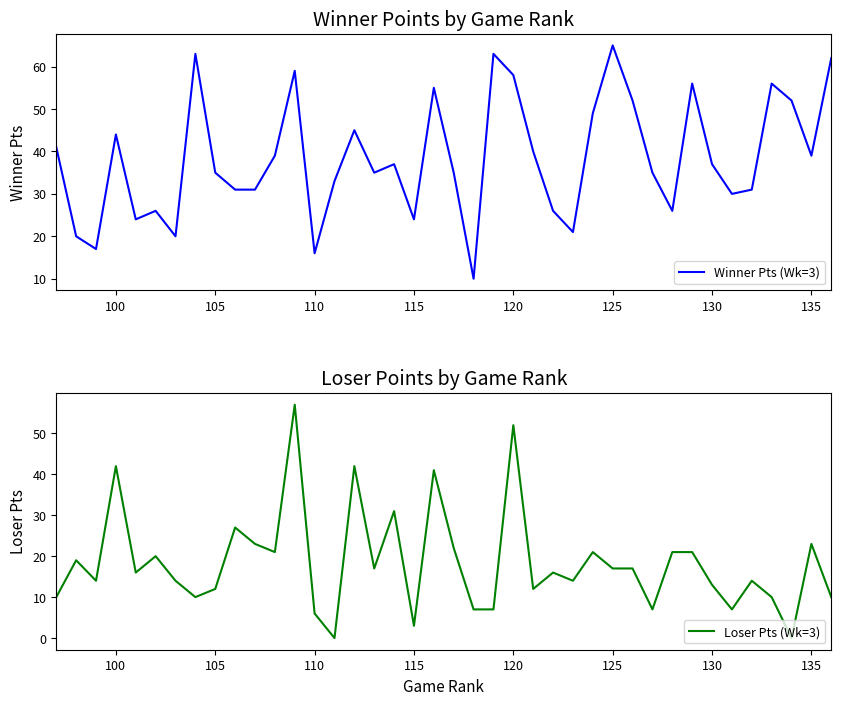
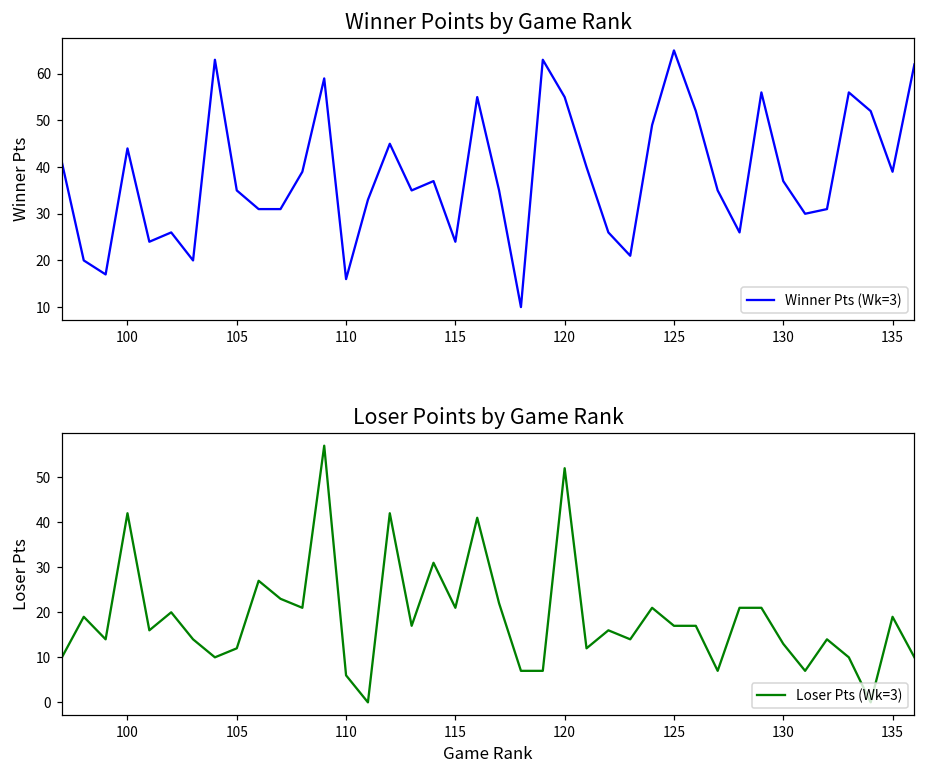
Winner Points by Game Rank, 120: 58 -> 55
Loser Points by Game Rank, 115: 3 -> 21
Loser Points by Game Rank, 135: 23 -> 19
